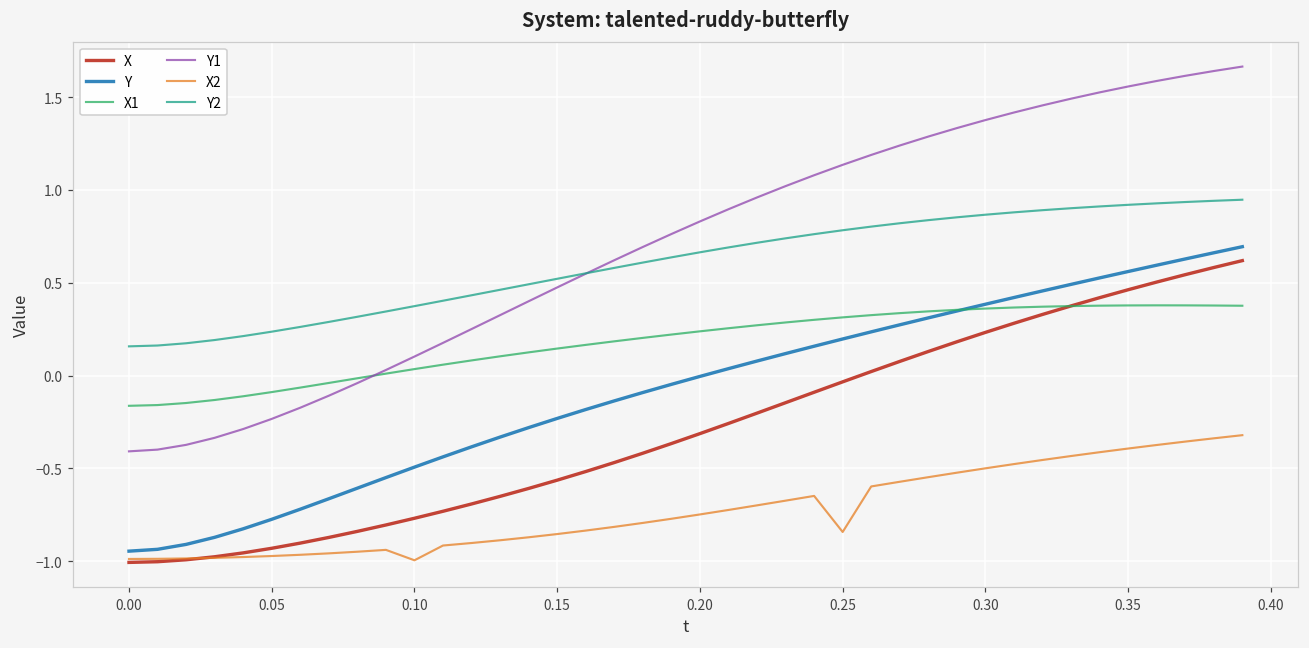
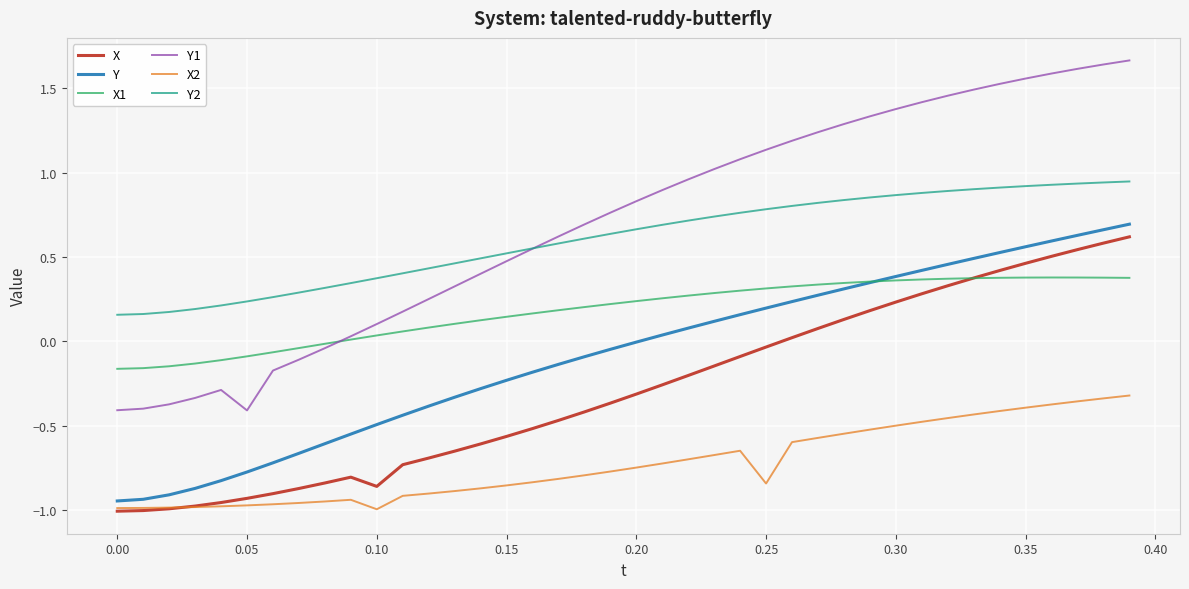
Y1, 0.05: -0.23 -> -0.41
X, 0.10: -0.77 -> -0.86
